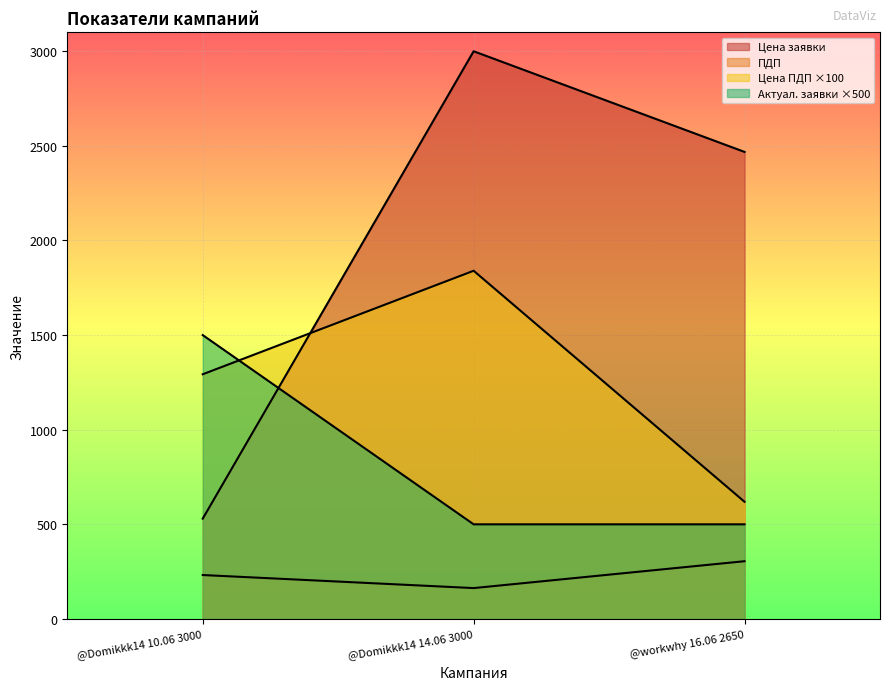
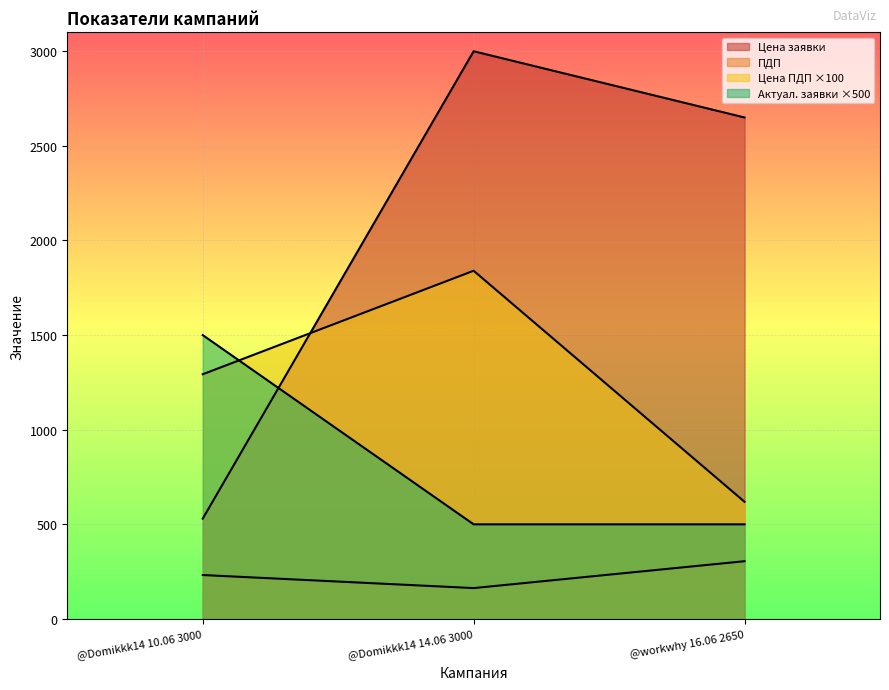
Цена заявки, @workwhy 16.06 2650: 2470 -> 2650
